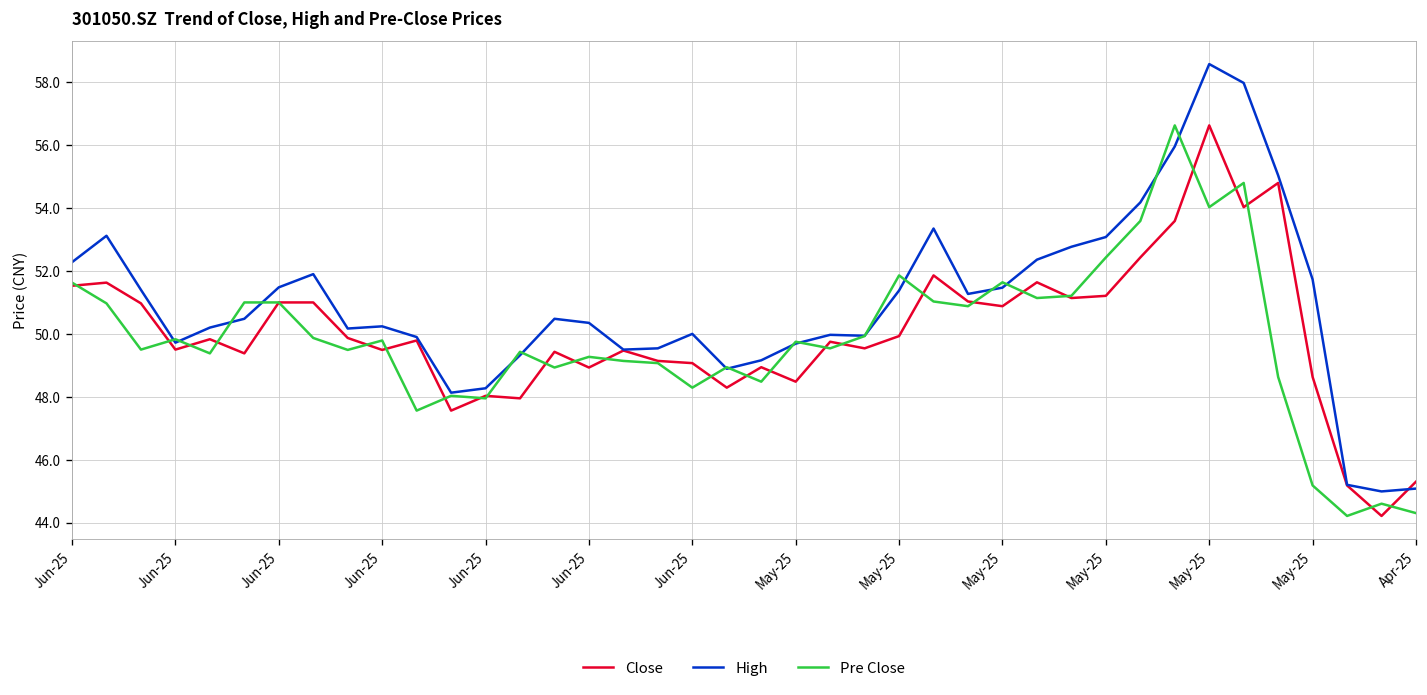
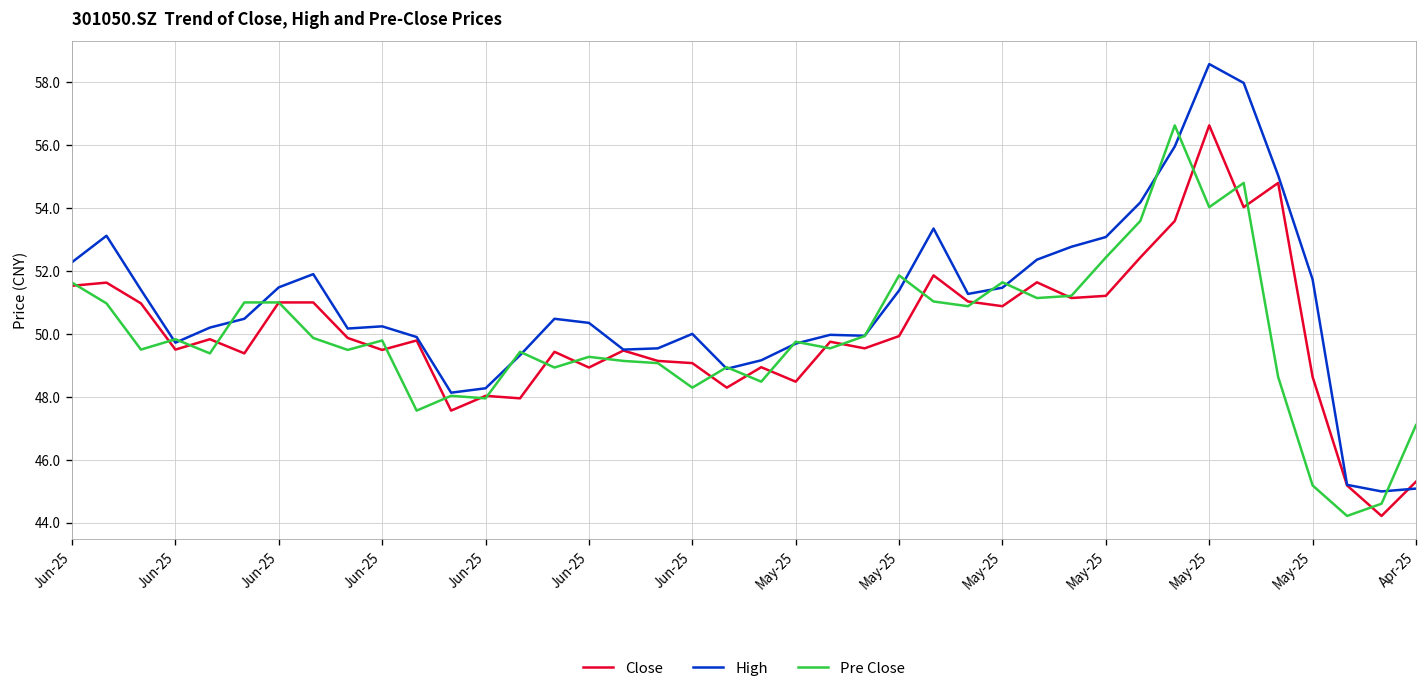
Pre Close, Apr-25: 44.3 -> 47.1
